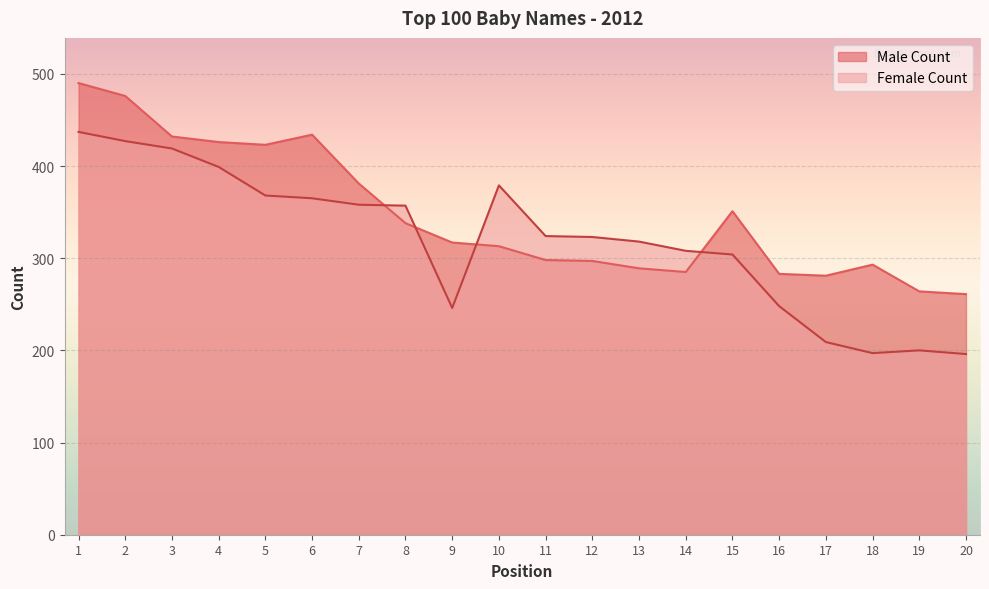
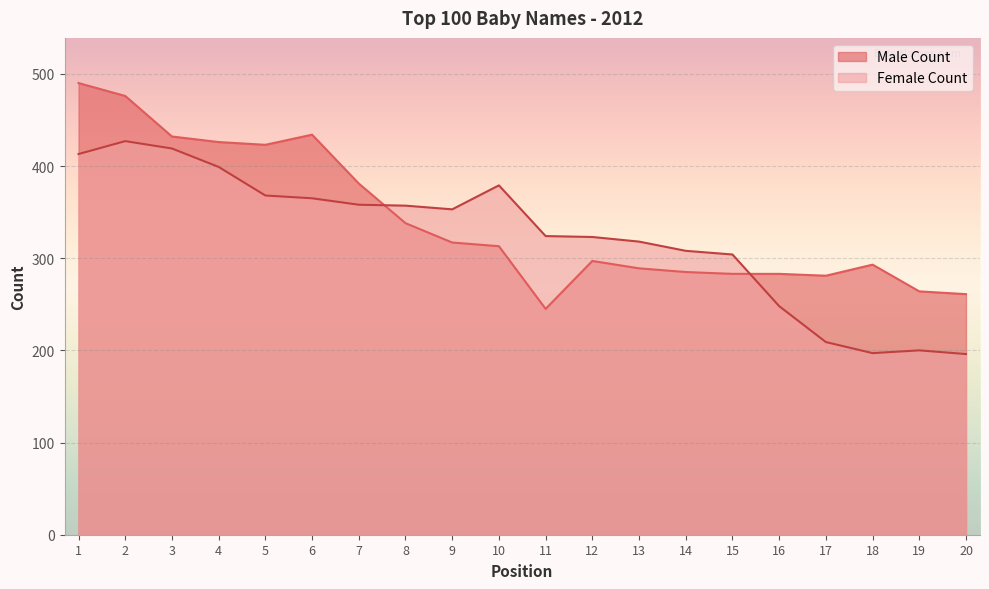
Female Count, 1: 440 -> 410
Female Count, 9: 250 -> 350
Male Count, 11: 300 -> 250
Male Count, 15: 350 -> 280
